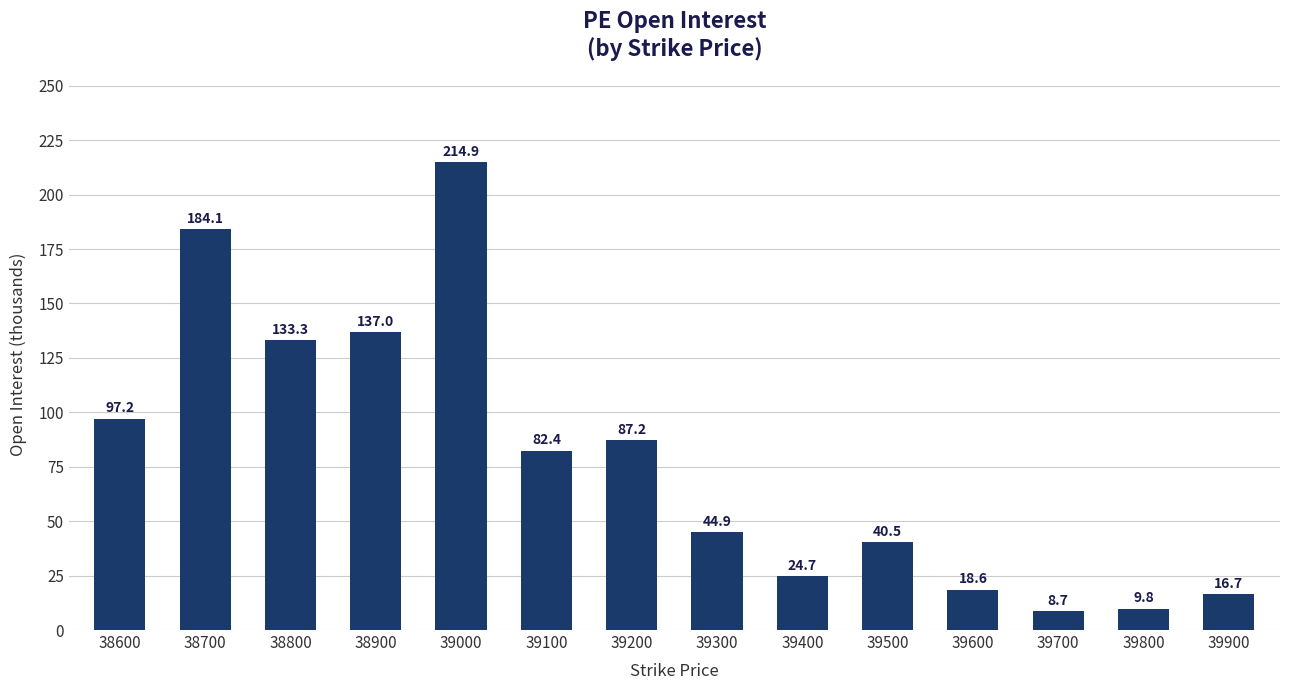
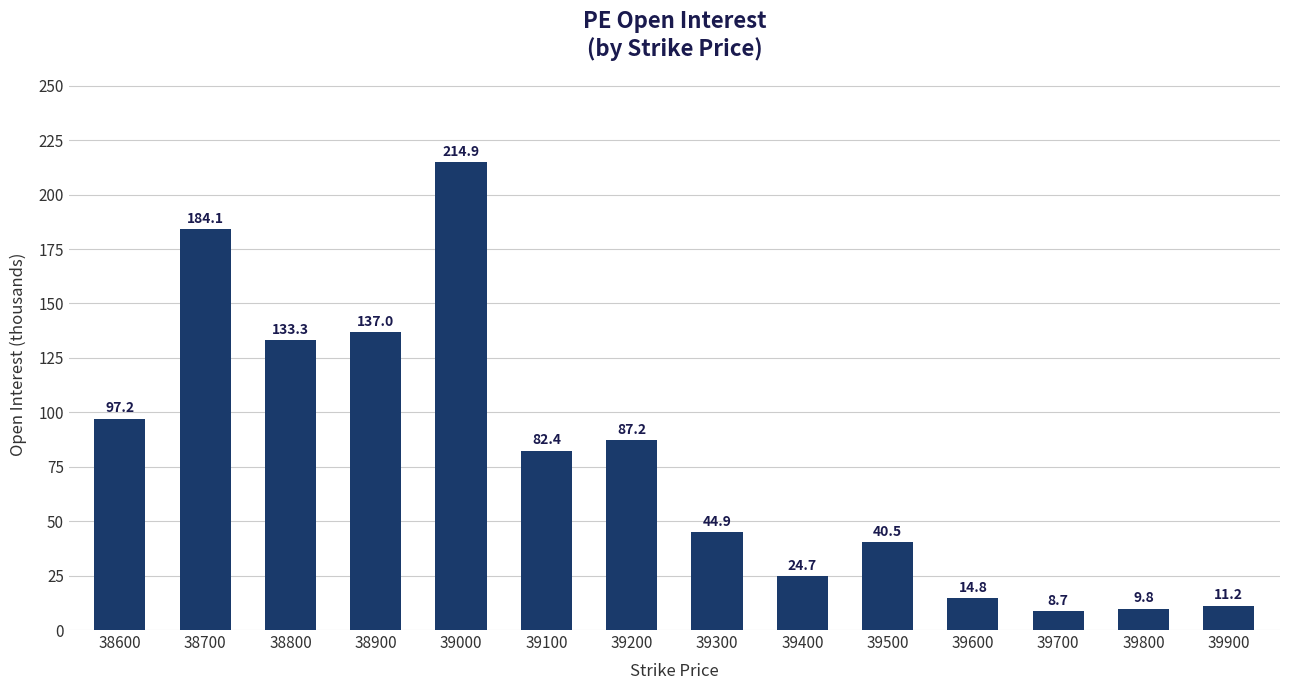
39600: 18.6 -> 14.8
39900: 16.7 -> 11.2
